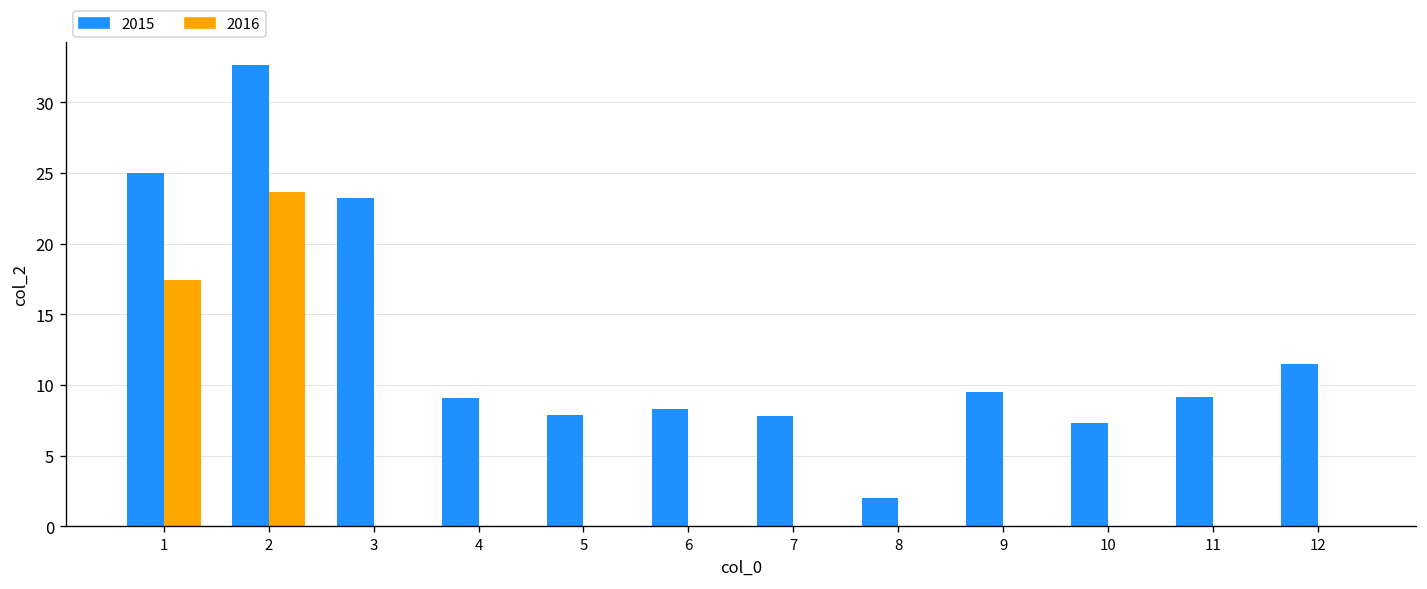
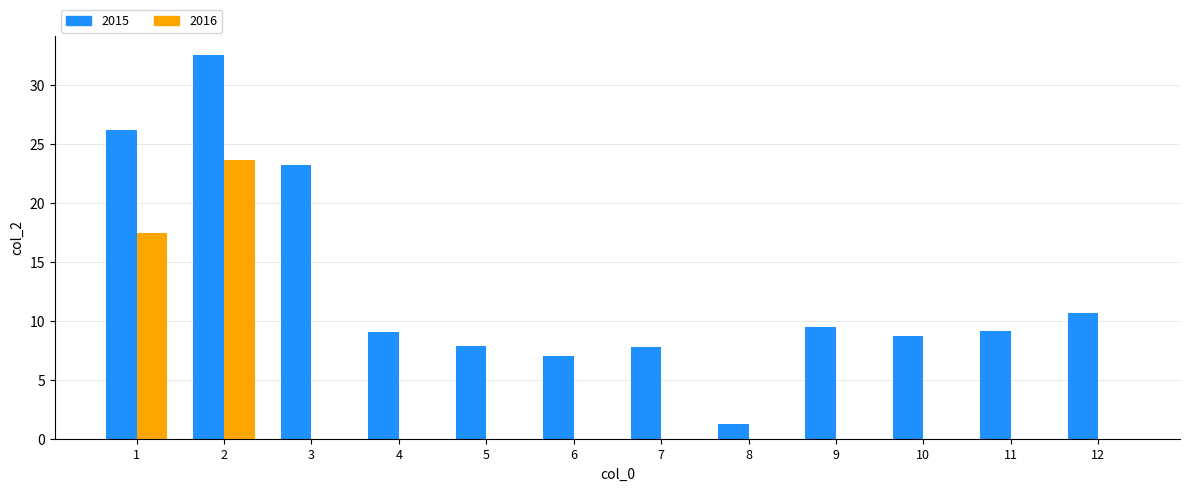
2015, 1: 25.0 -> 26.2
2015, 6: 8.3 -> 7.1
2015, 8: 2.0 -> 1.2
2015, 10: 7.3 -> 8.7
2015, 12: 11.5 -> 10.6
